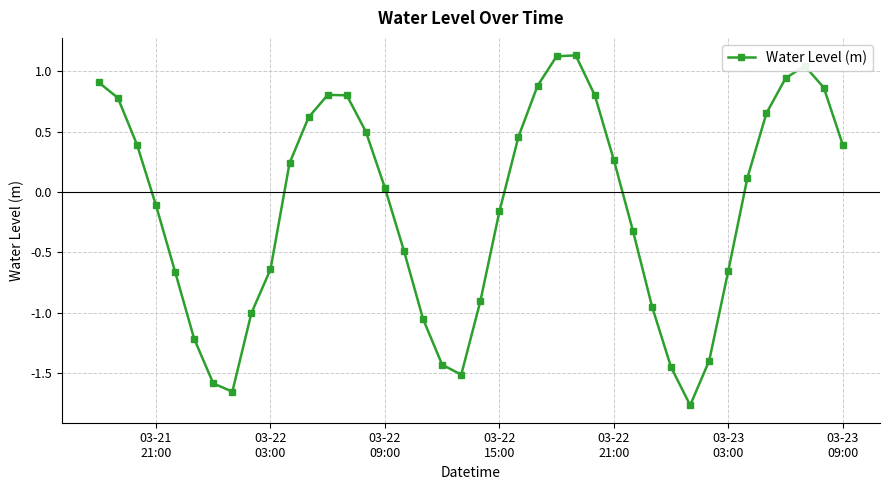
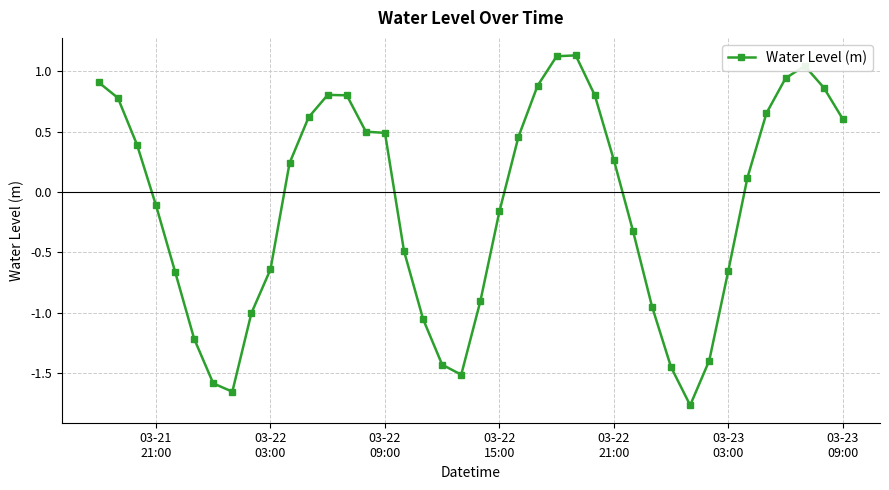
03-22 09:00: 0.03 -> 0.49
03-23 09:00: 0.39 -> 0.60
